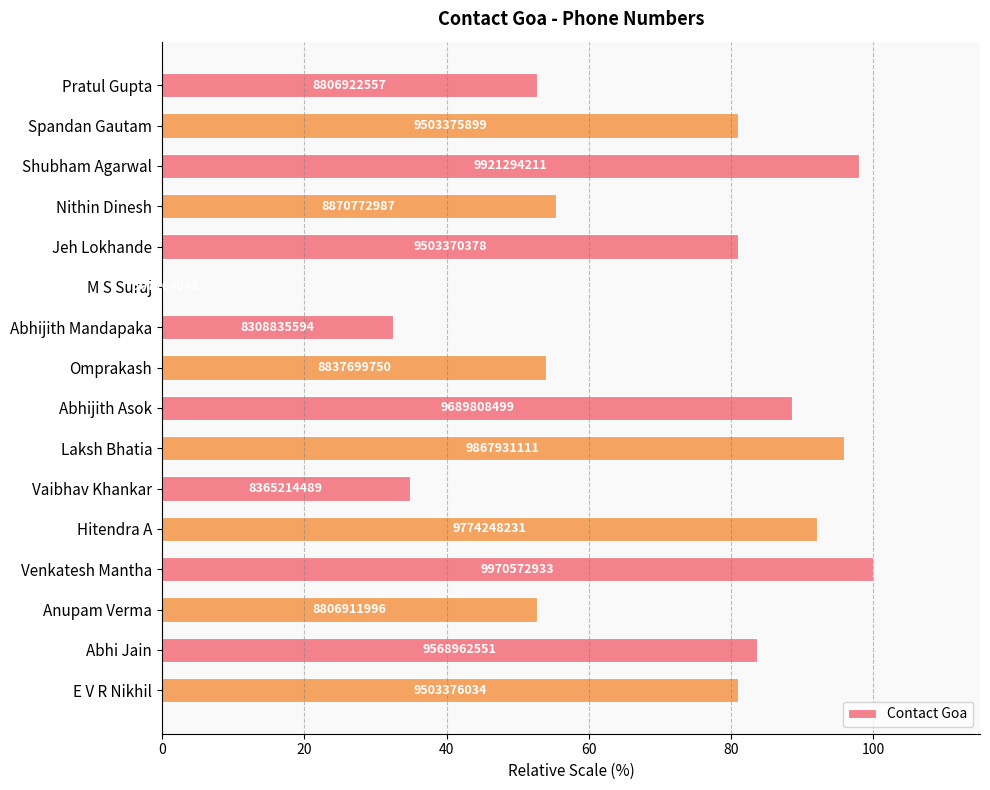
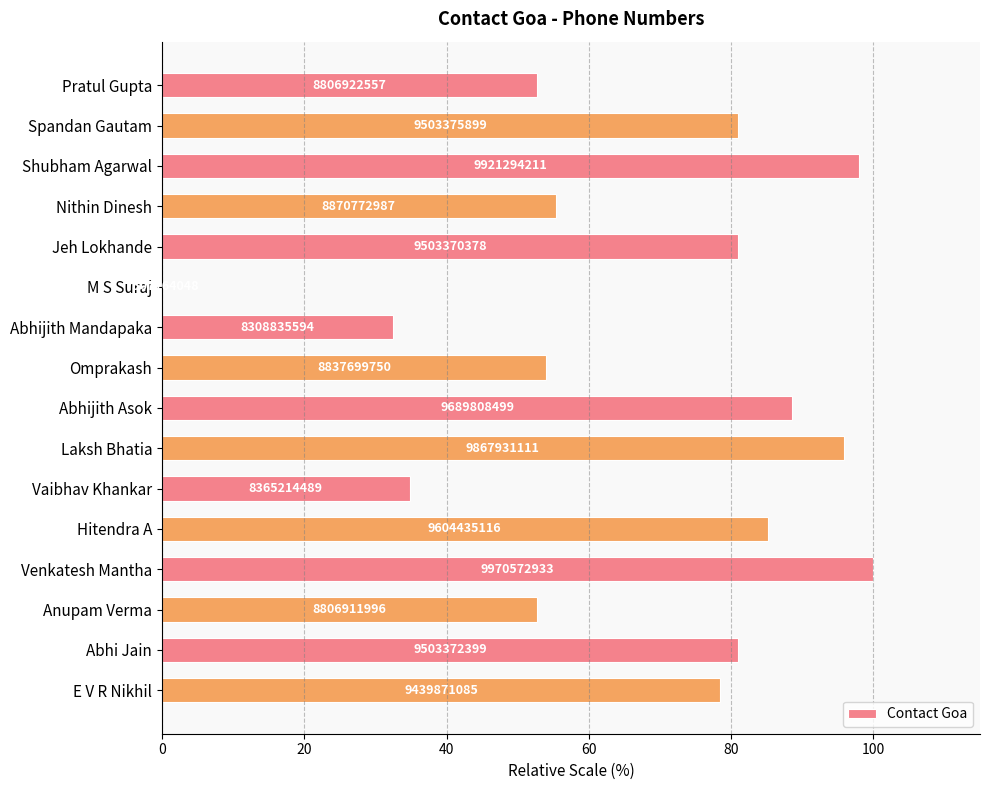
Hitendra A: 9774248231 -> 9604435116
Abhi Jain: 9568962551 -> 9503372399
E V R Nikhil: 9503376034 -> 9439871085
